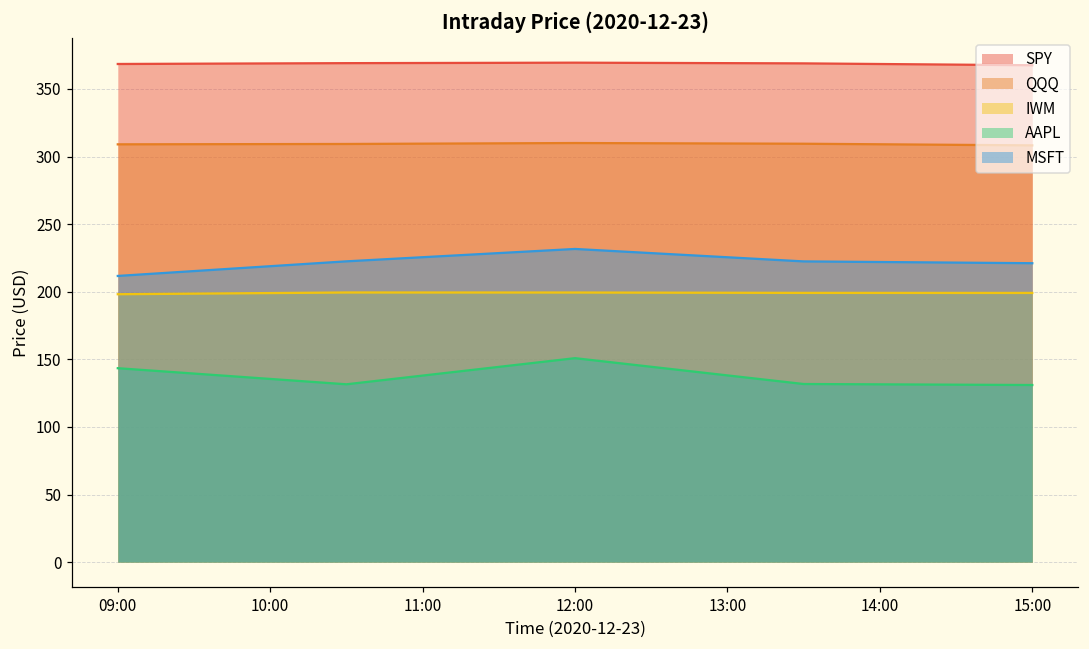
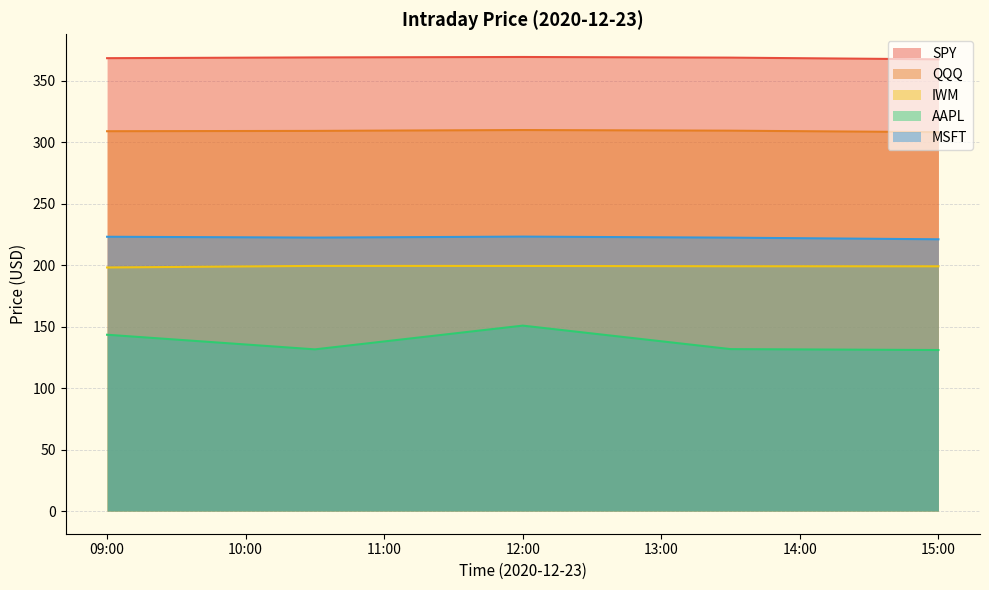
MSFT, 09:00: 212 -> 223
MSFT, 12:00: 232 -> 223
